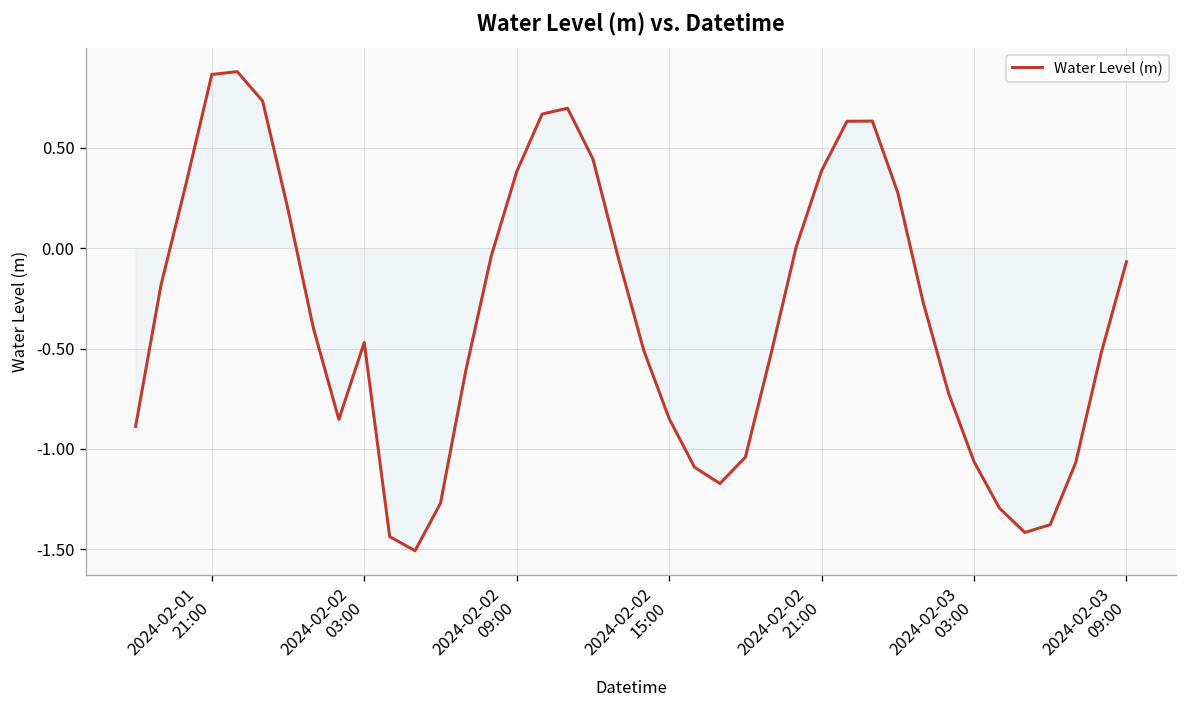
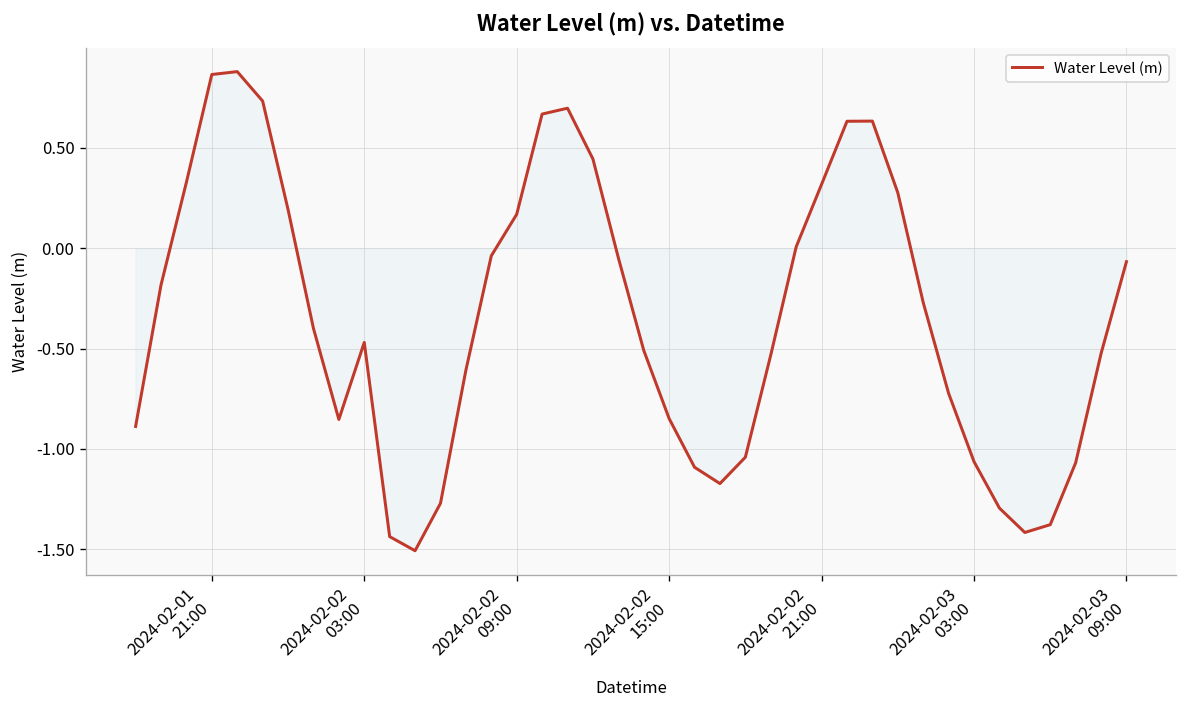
Water Level (m), 2024-02-02 09:00: 0.38 -> 0.17
Water Level (m), 2024-02-02 21:00: 0.39 -> 0.32
